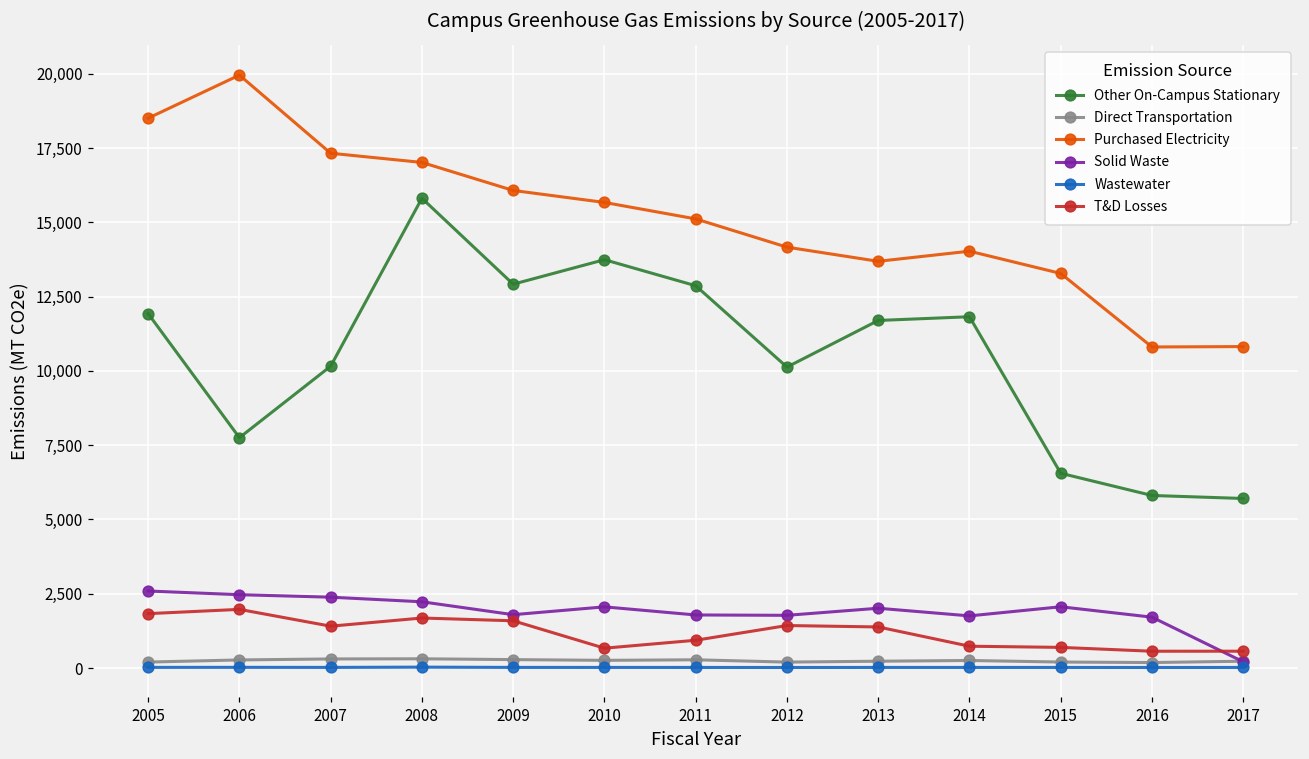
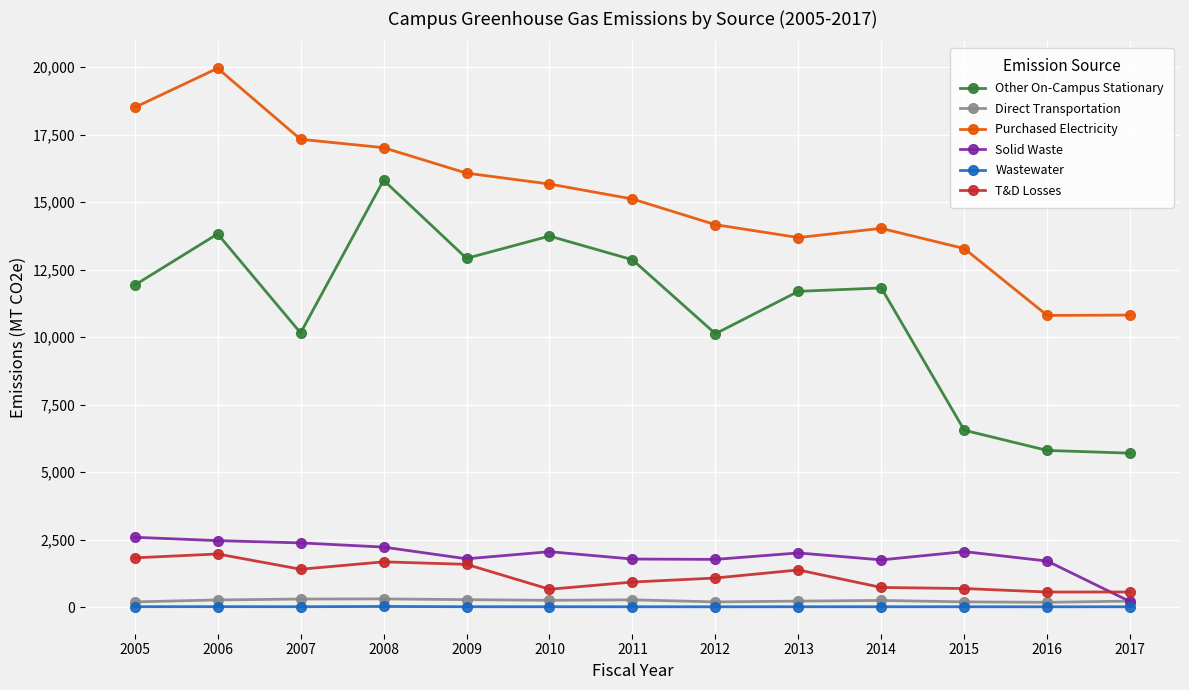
Other On-Campus Stationary, 2006: 7,800 -> 13,800
T&D Losses, 2012: 1,400 -> 1,100
